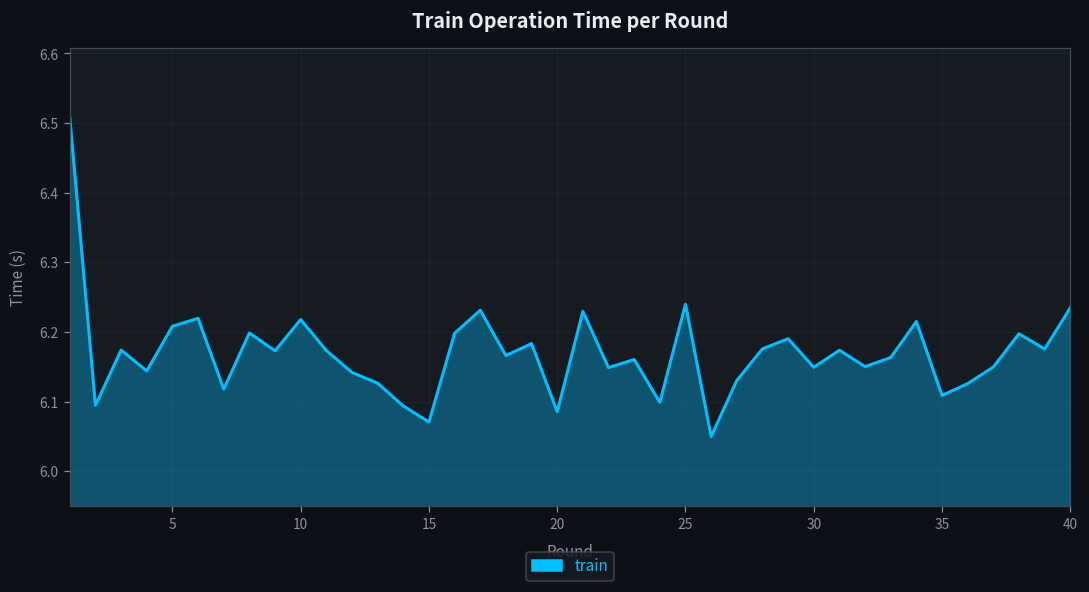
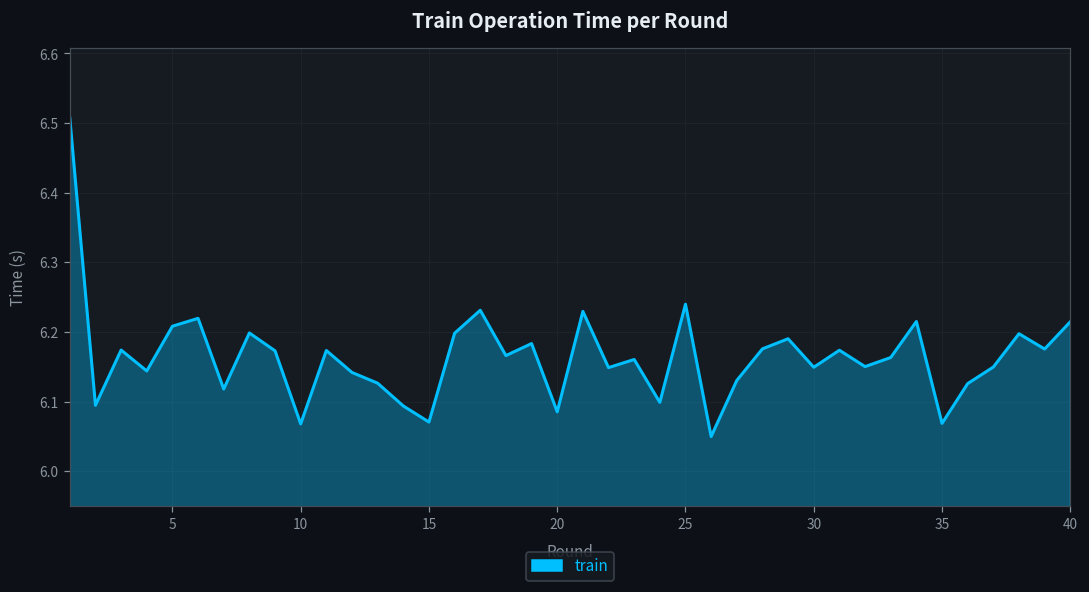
10: 6.22 -> 6.07
35: 6.11 -> 6.07
40: 6.23 -> 6.21
